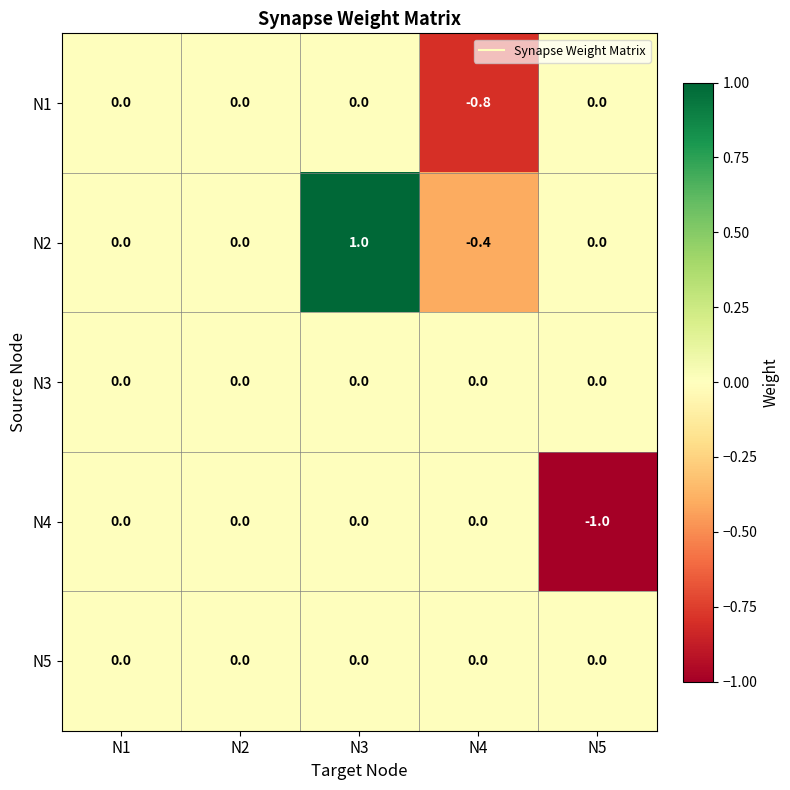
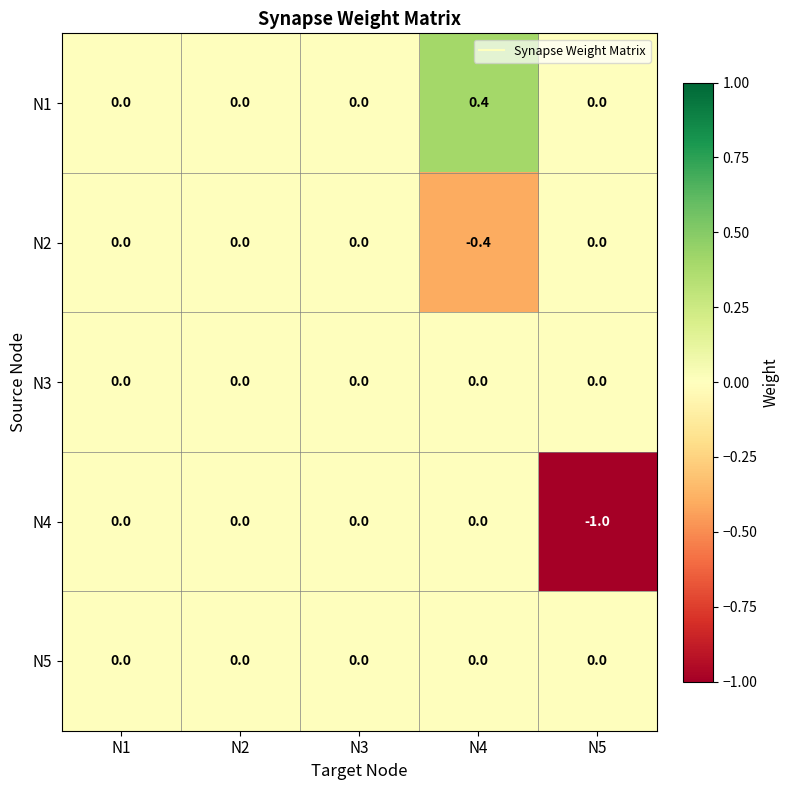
N1, N4: -0.8 -> 0.4
N2, N3: 1.0 -> 0.0
